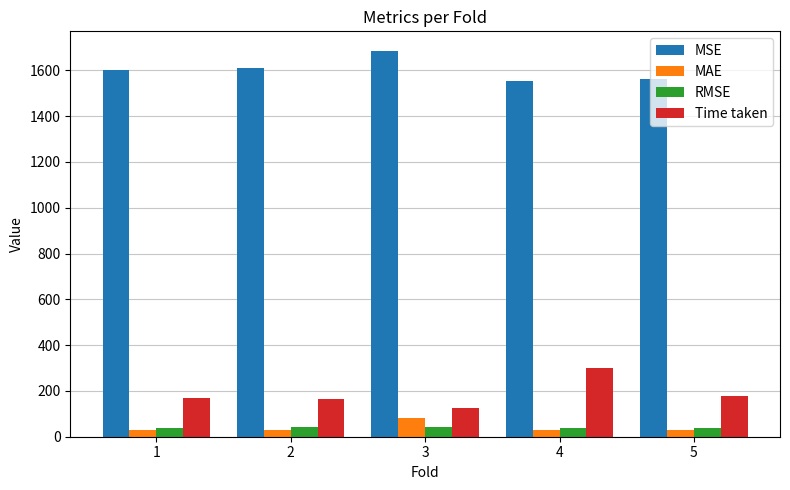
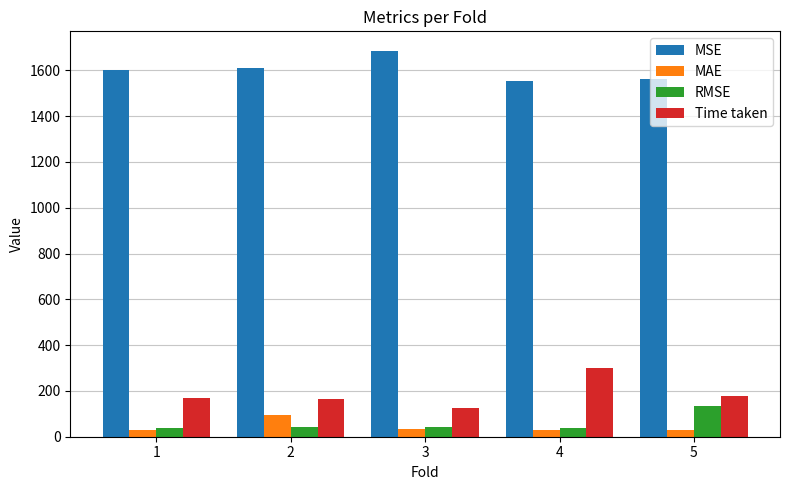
MAE, 2: 30 -> 90
MAE, 3: 80 -> 30
RMSE, 5: 40 -> 130
